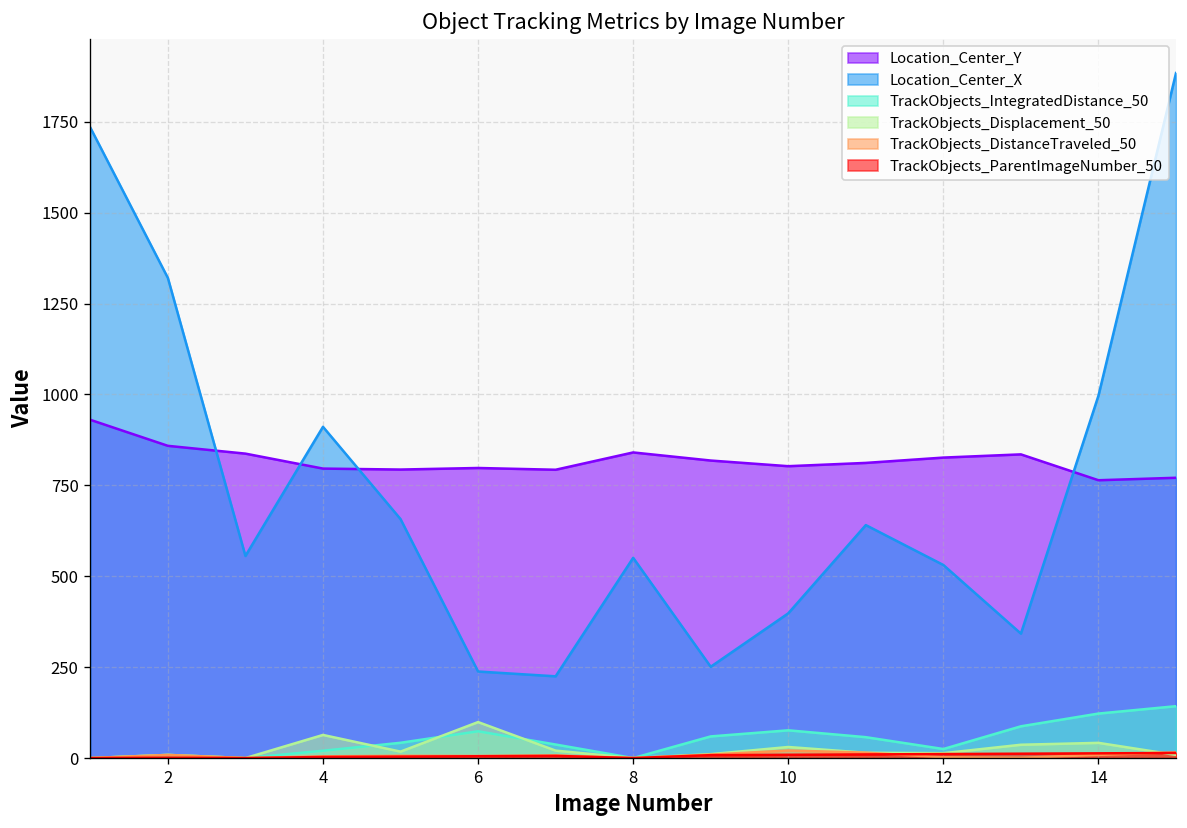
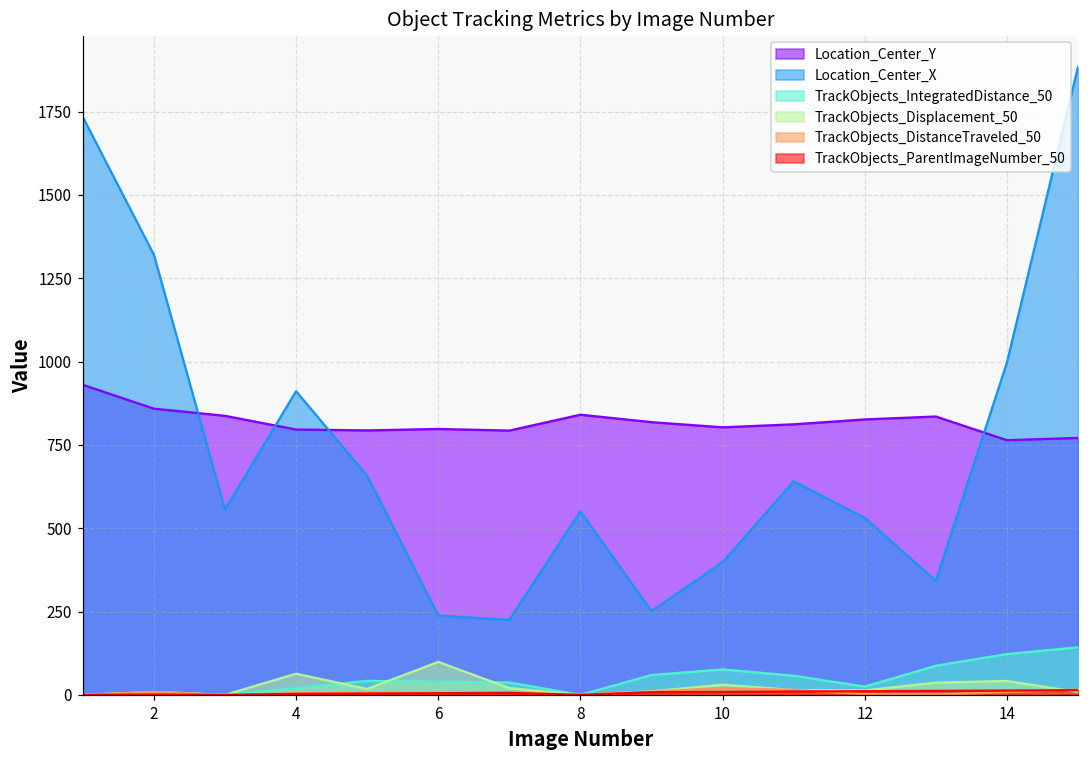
TrackObjects_IntegratedDistance_50, 6: 70 -> 40
